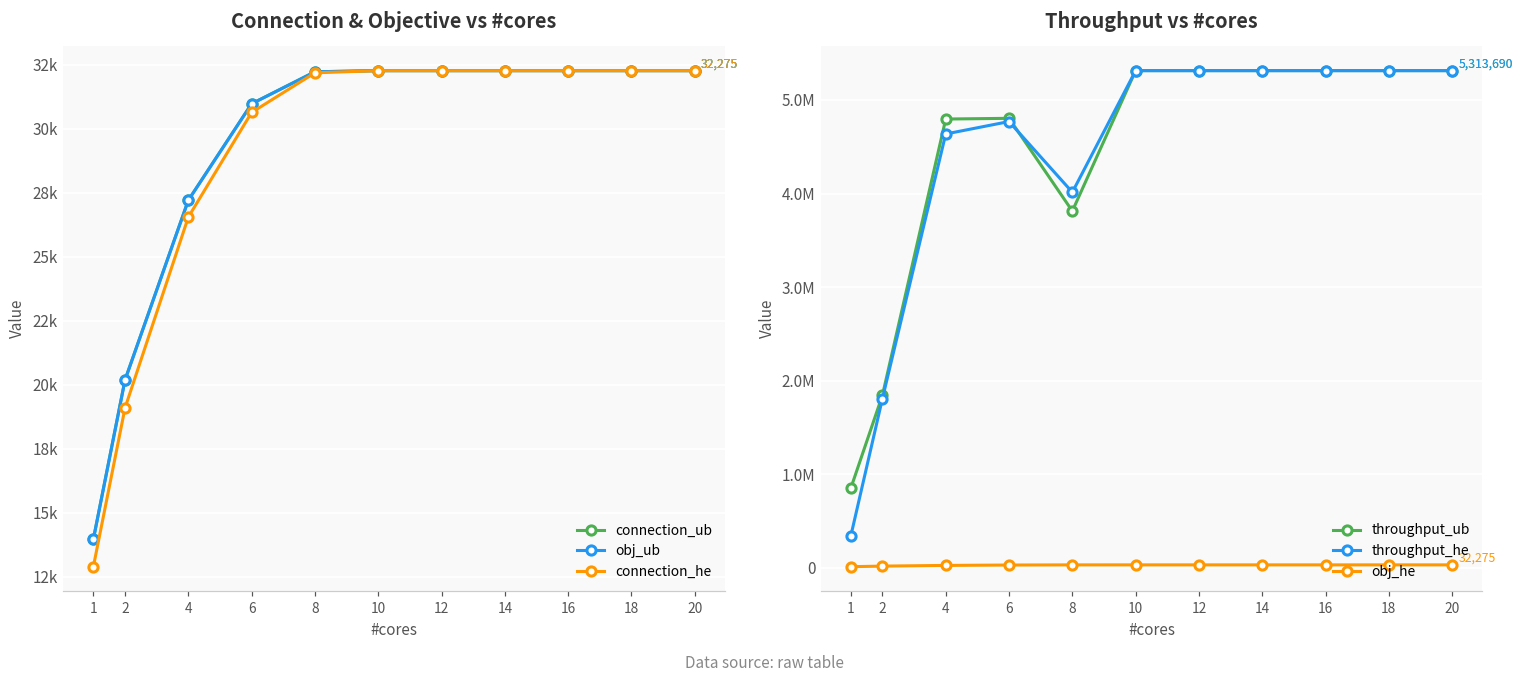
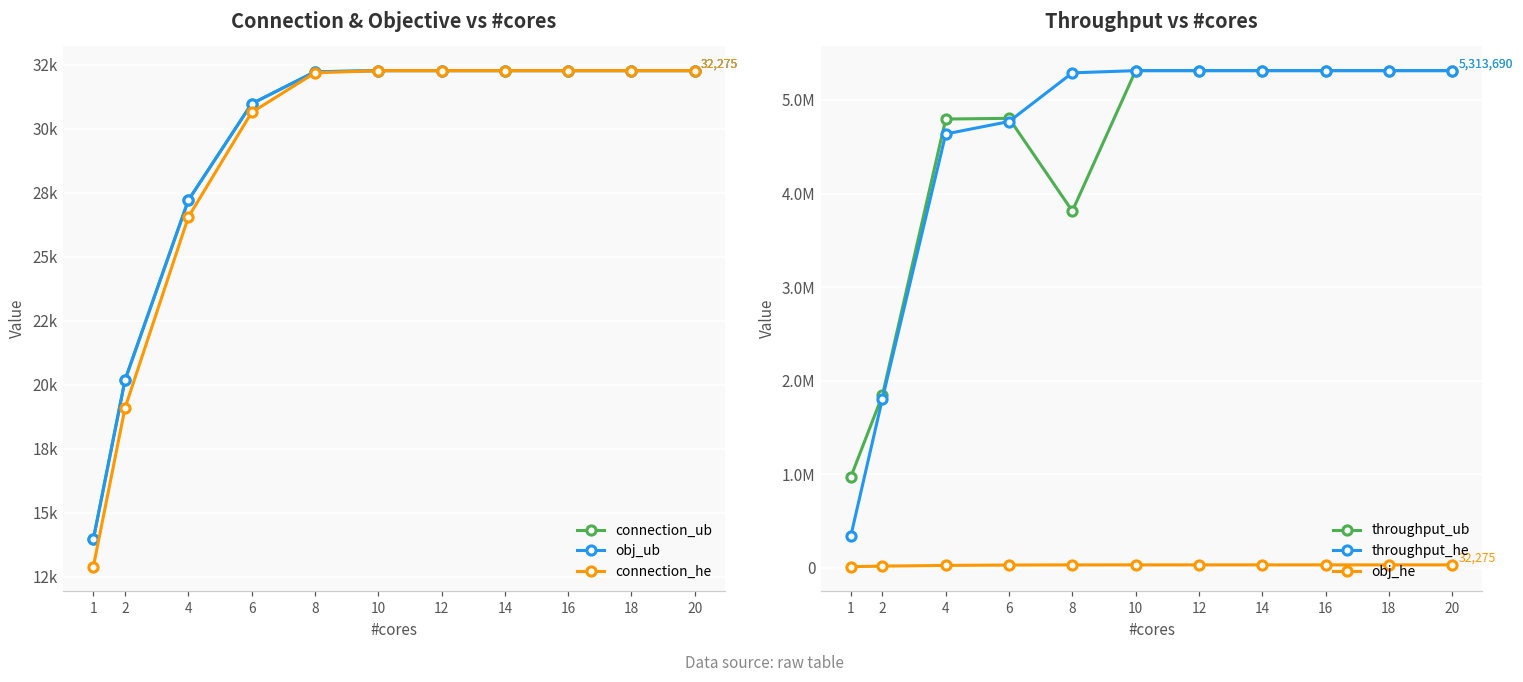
Throughput vs #cores, throughput_ub, 1: 900000 -> 1000000
Throughput vs #cores, throughput_he, 8: 4000000 -> 5300000
